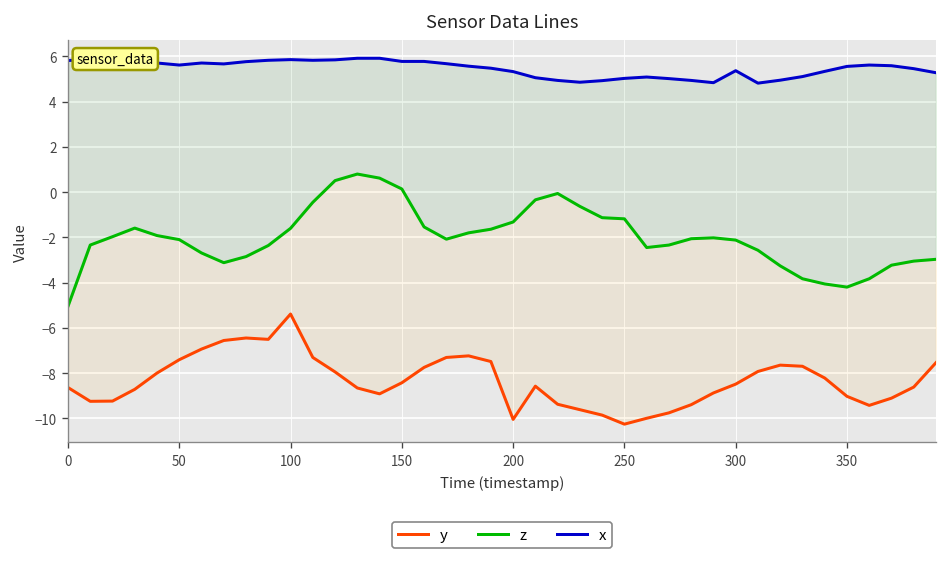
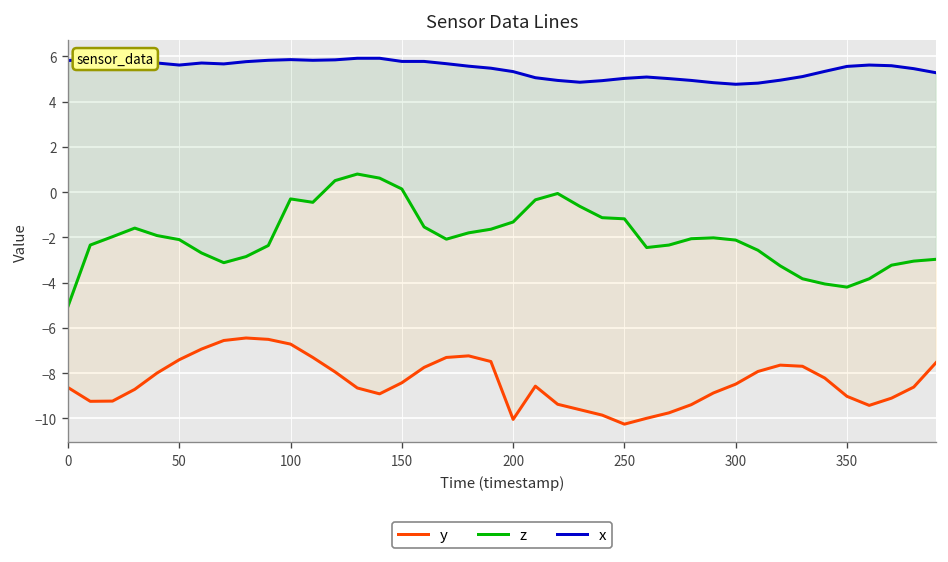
y, 100: -5.4 -> -6.7
z, 100: -1.6 -> -0.3
x, 300: 5.4 -> 4.8
